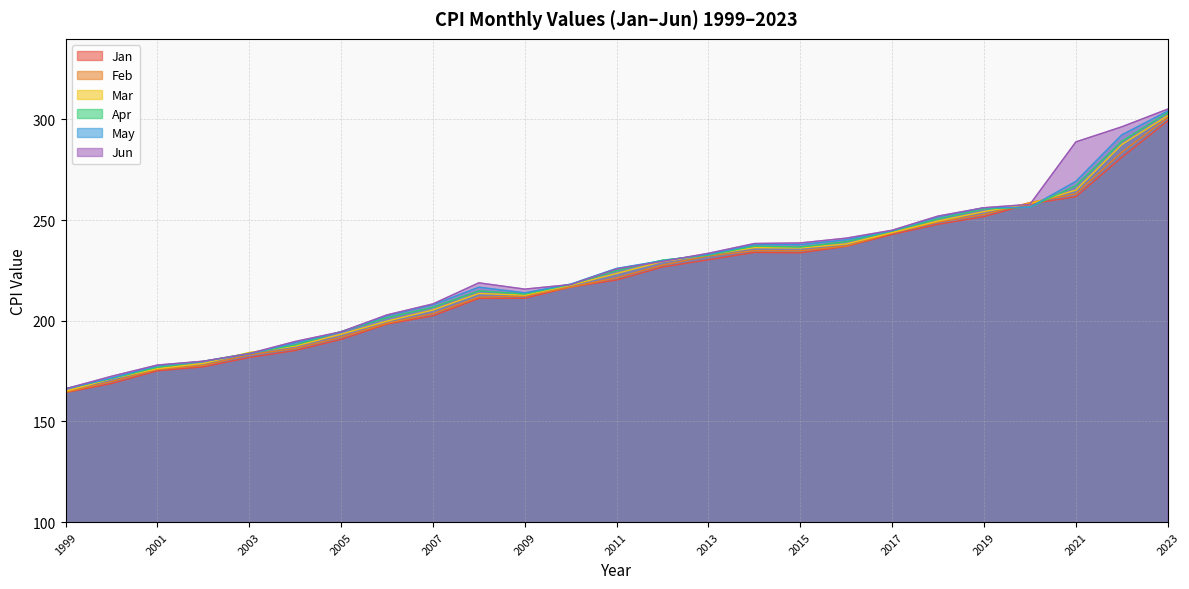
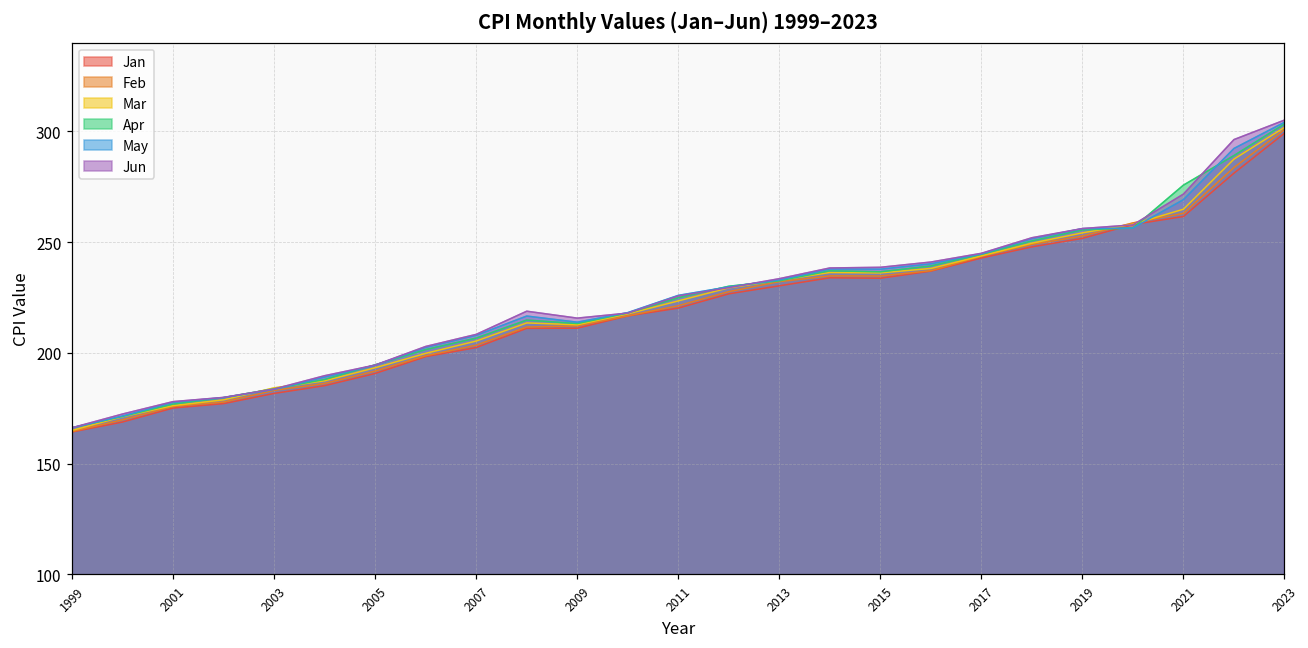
Apr, 2021: 267 -> 276
Jun, 2021: 289 -> 272
